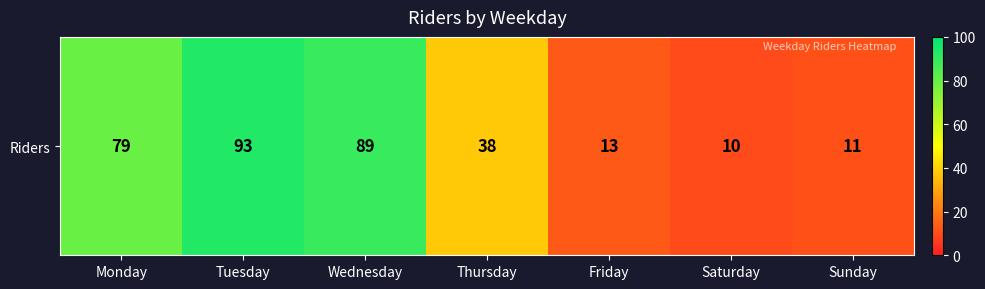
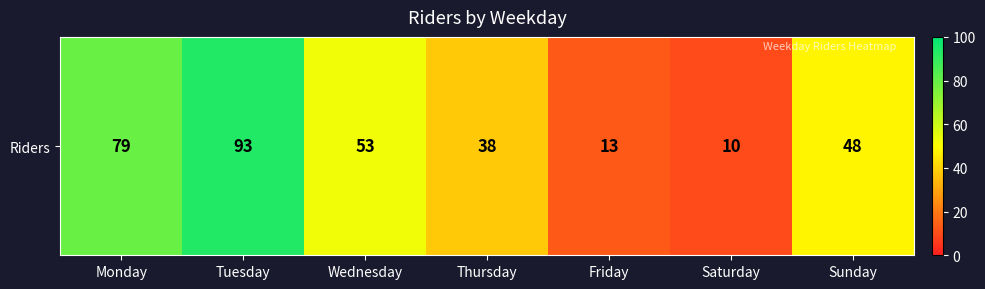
Riders, Wednesday: 89 -> 53
Riders, Sunday: 11 -> 48
